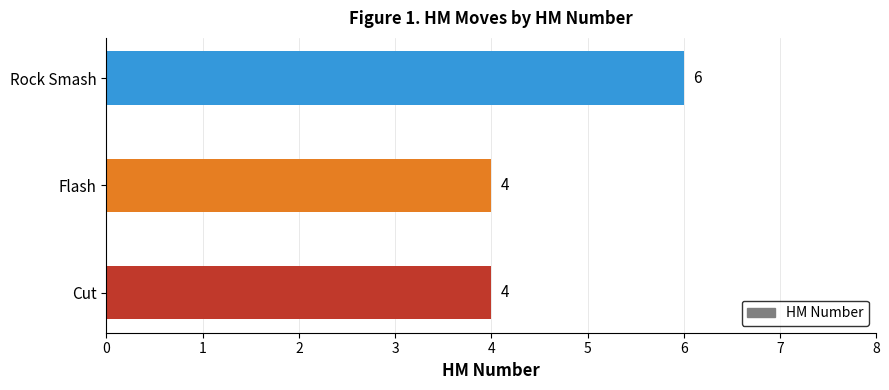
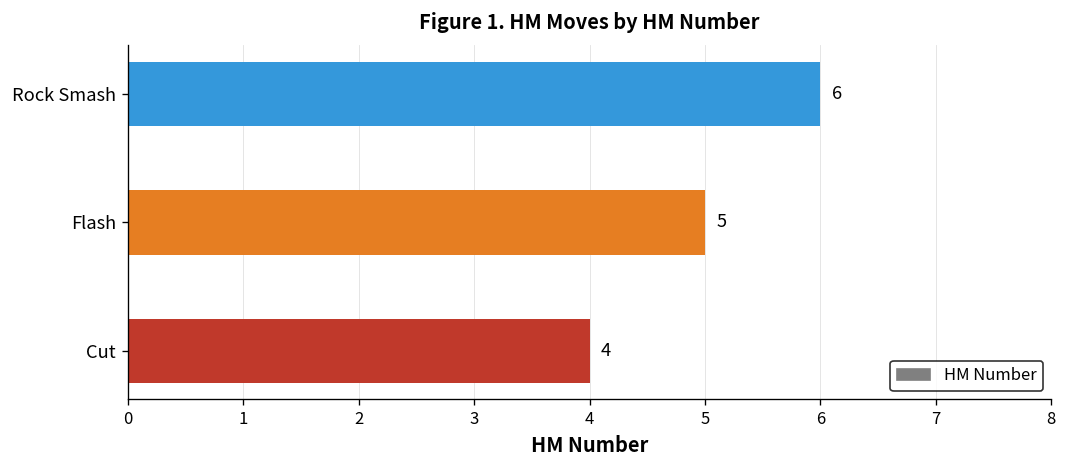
Flash: 4 -> 5
